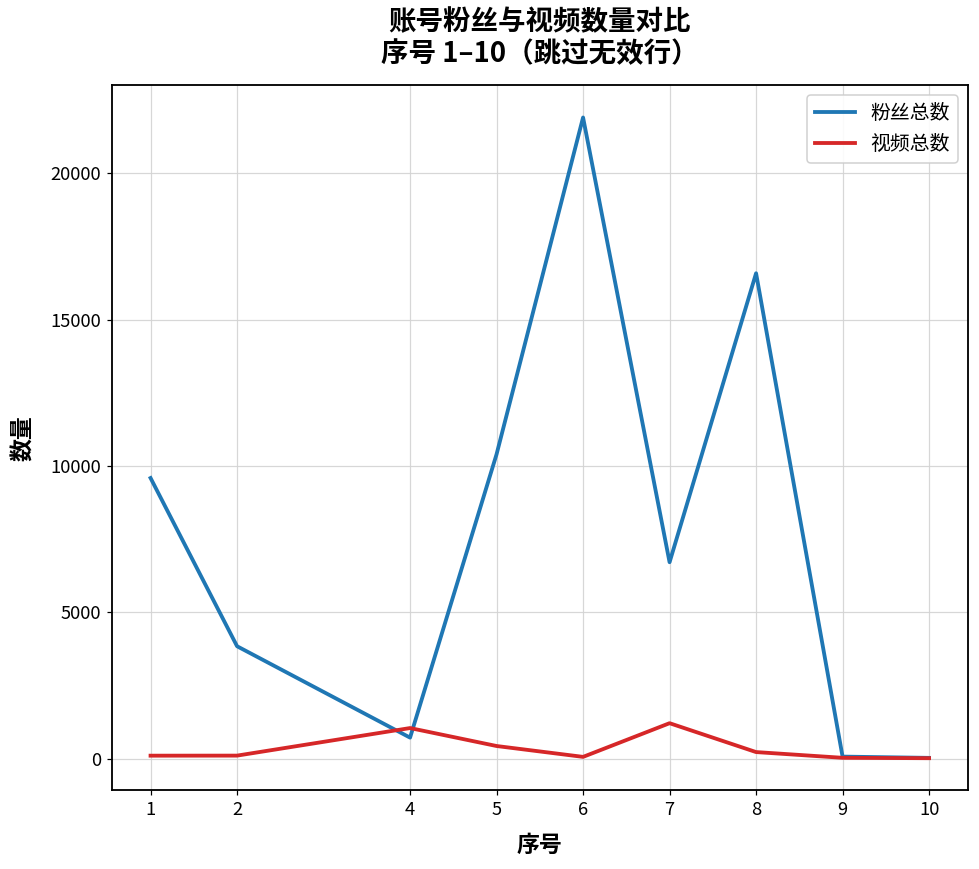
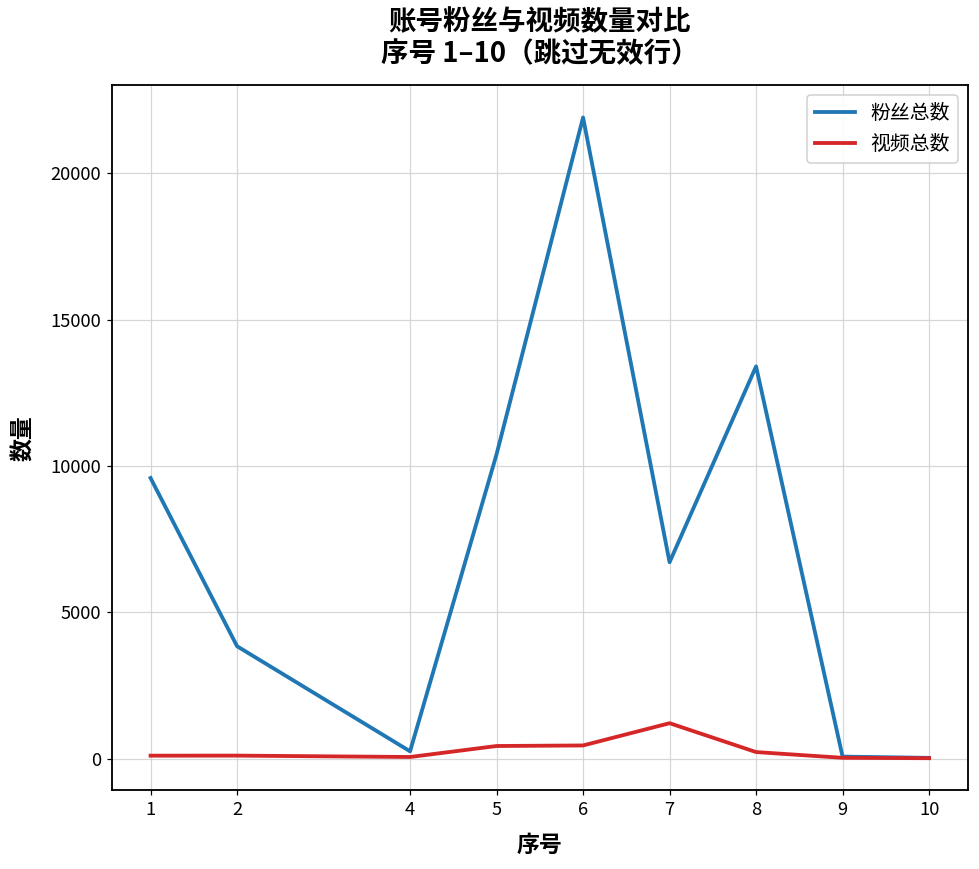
粉丝总数, 4: 700 -> 300
视频总数, 4: 1100 -> 100
视频总数, 6: 100 -> 500
粉丝总数, 8: 16600 -> 13400
